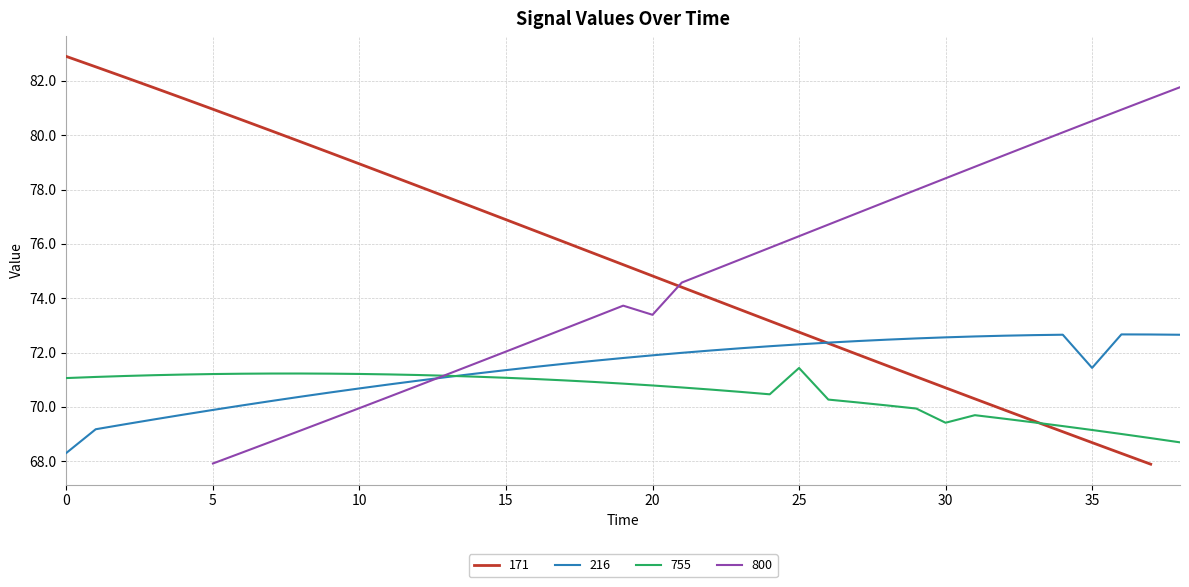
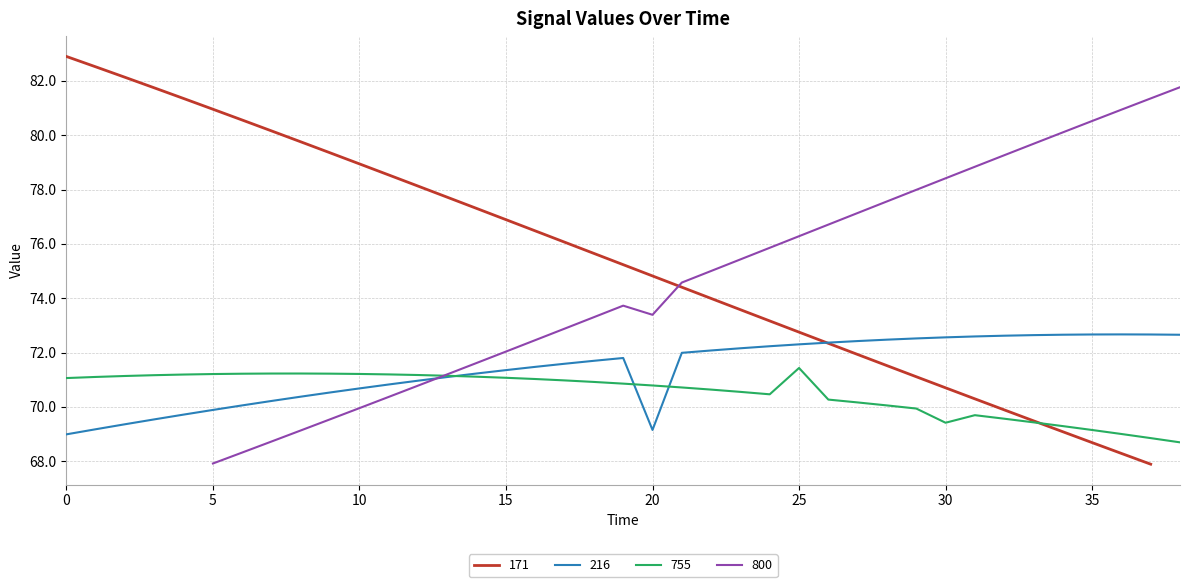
216, 0: 68.3 -> 69.0
216, 20: 71.9 -> 69.2
216, 35: 71.4 -> 72.7
